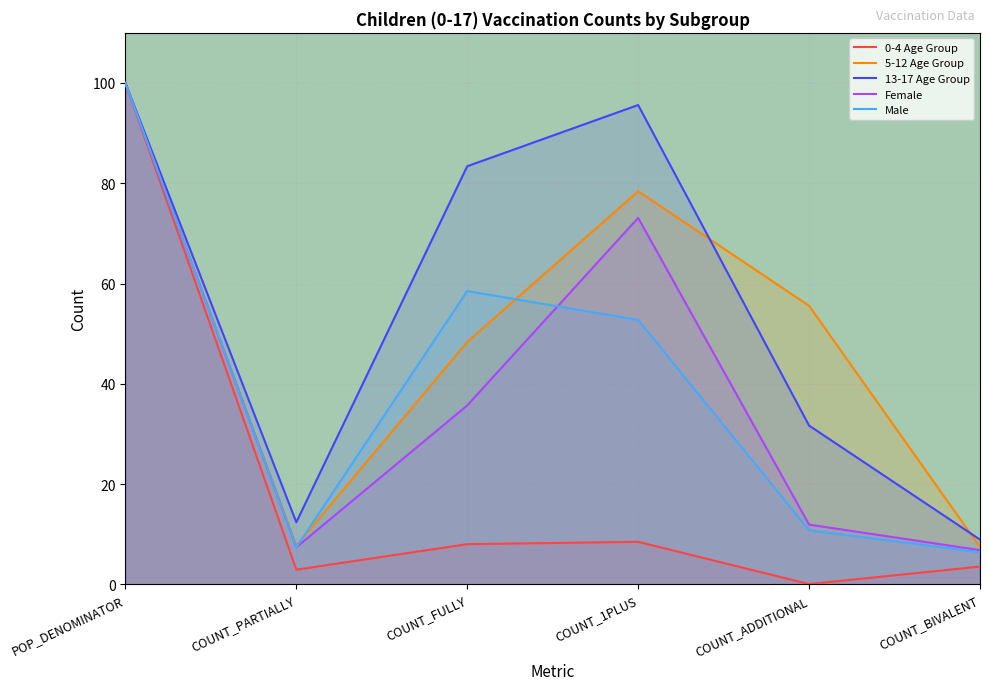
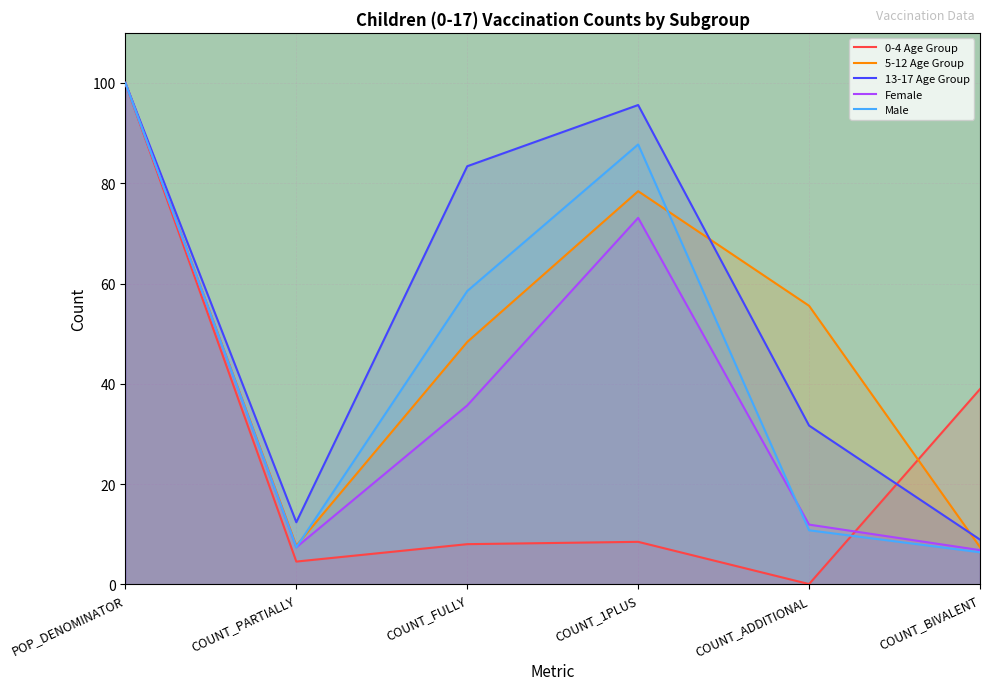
0-4 Age Group, COUNT_PARTIALLY: 3 -> 5
Male, COUNT_1PLUS: 53 -> 88
0-4 Age Group, COUNT_BIVALENT: 4 -> 39
